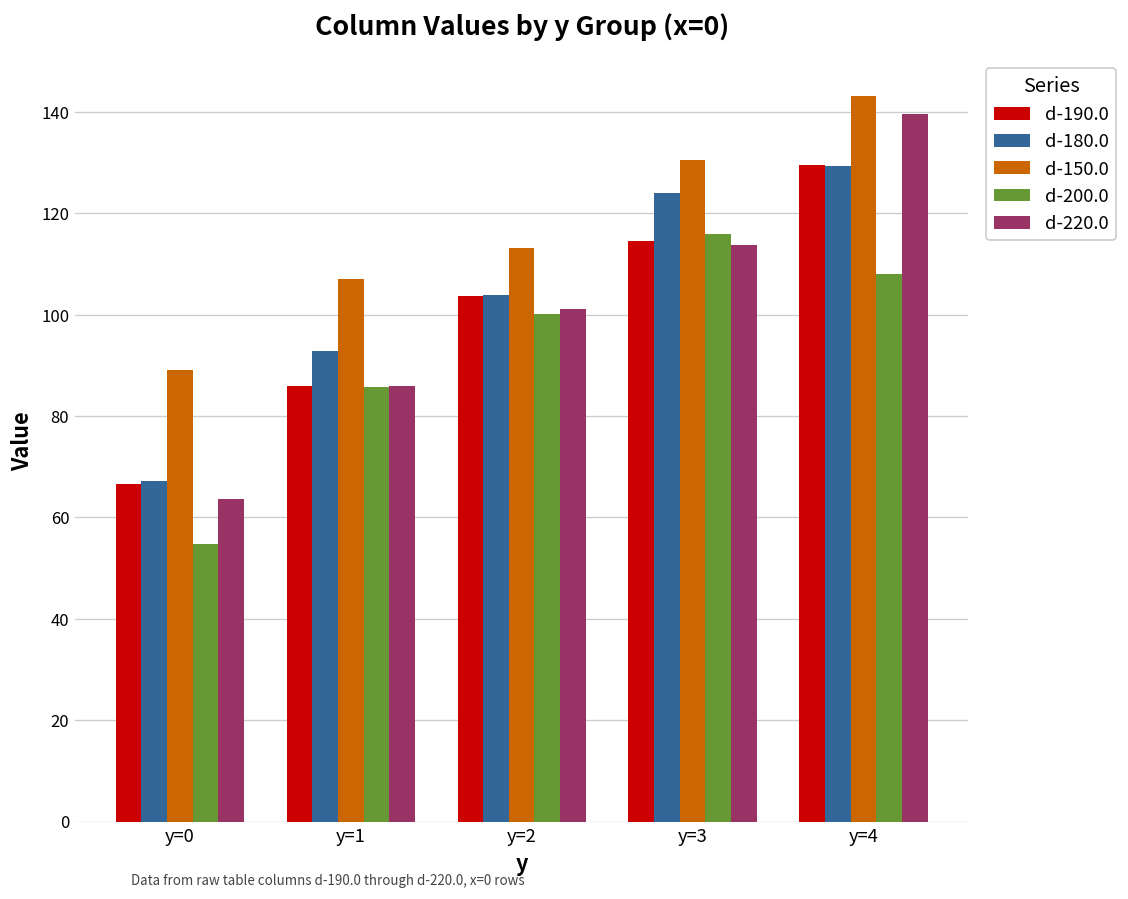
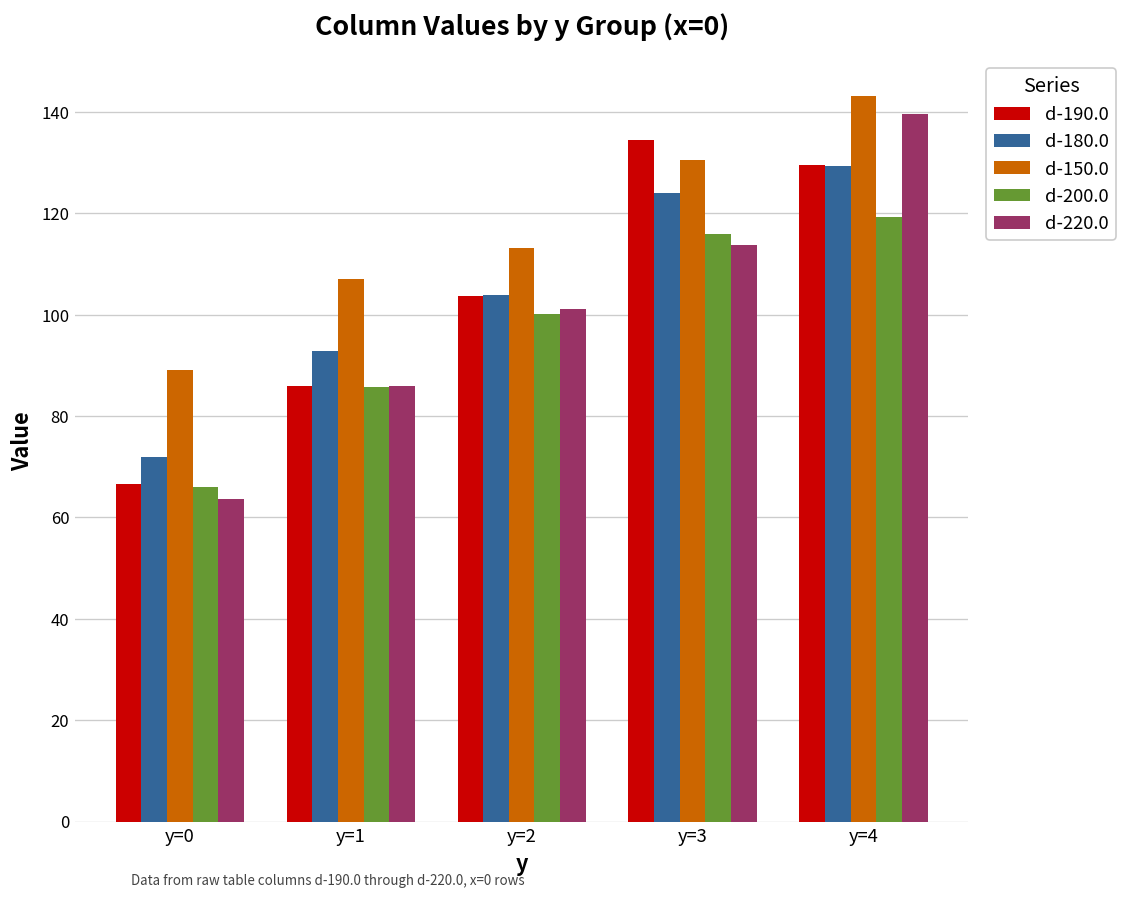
d-180.0, y=0: 67 -> 72
d-200.0, y=0: 55 -> 66
d-190.0, y=3: 115 -> 134
d-200.0, y=4: 108 -> 119
